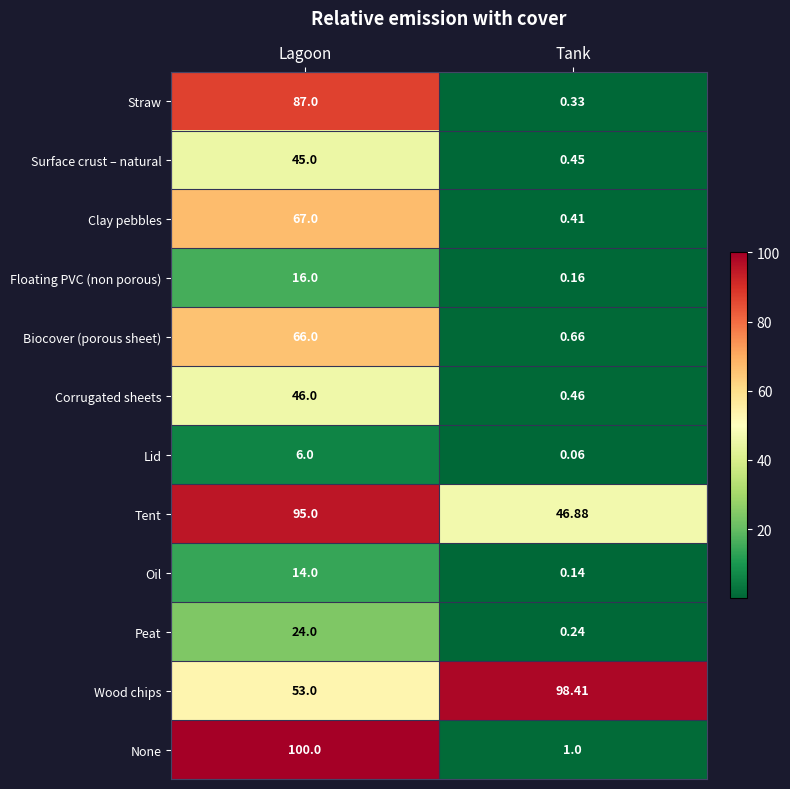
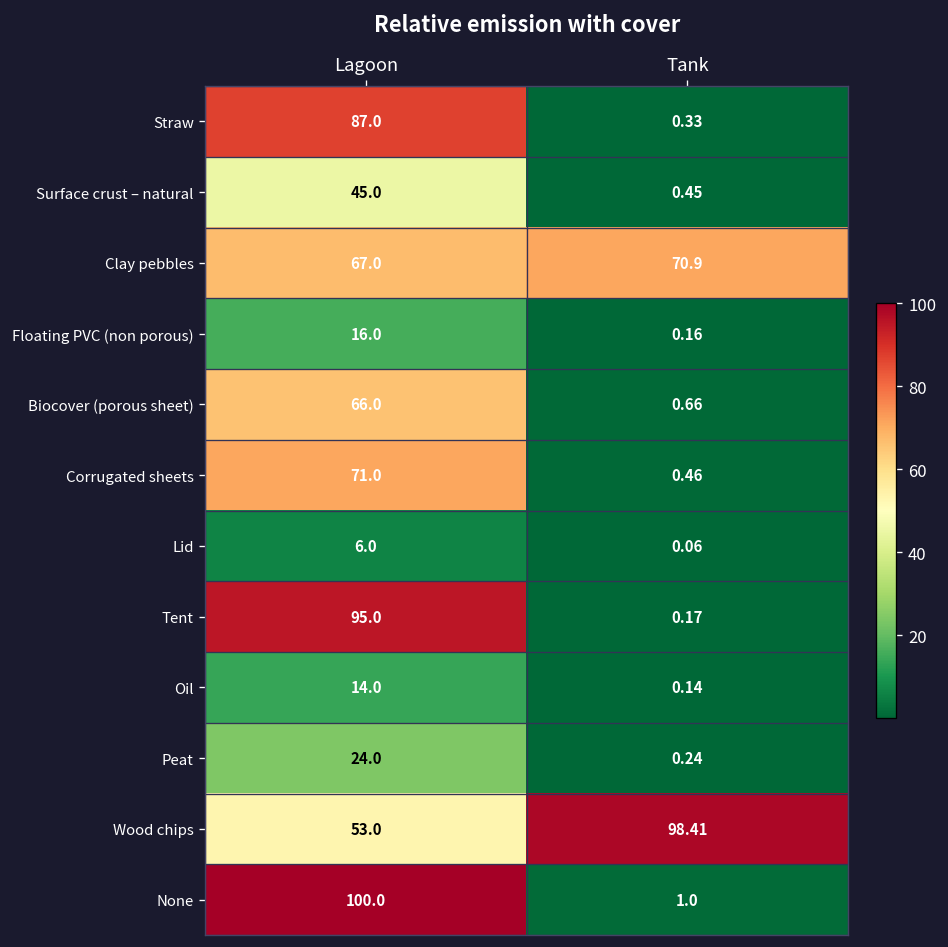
Clay pebbles, Tank: 0.41 -> 70.9
Corrugated sheets, Lagoon: 46.0 -> 71.0
Tent, Tank: 46.88 -> 0.17
